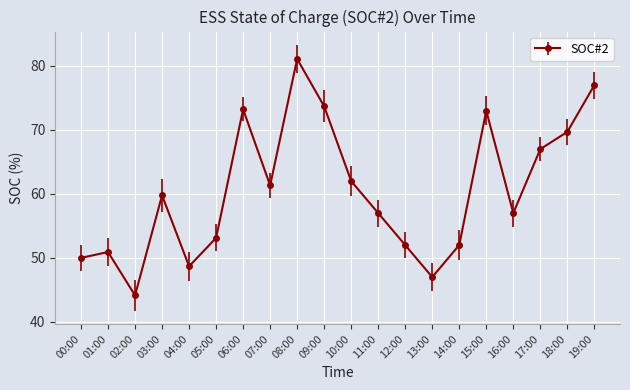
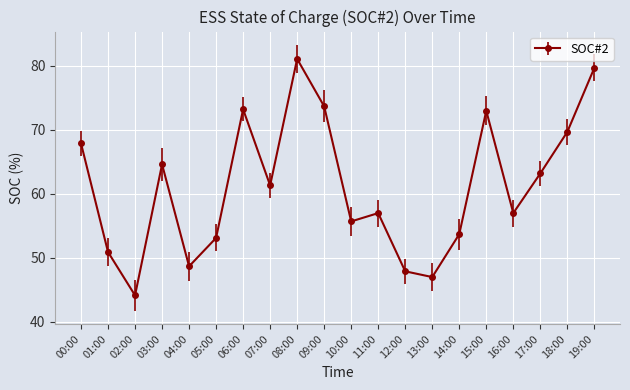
00:00: 50 -> 68
03:00: 60 -> 65
10:00: 62 -> 56
12:00: 52 -> 48
14:00: 52 -> 54
17:00: 67 -> 63
19:00: 77 -> 80
